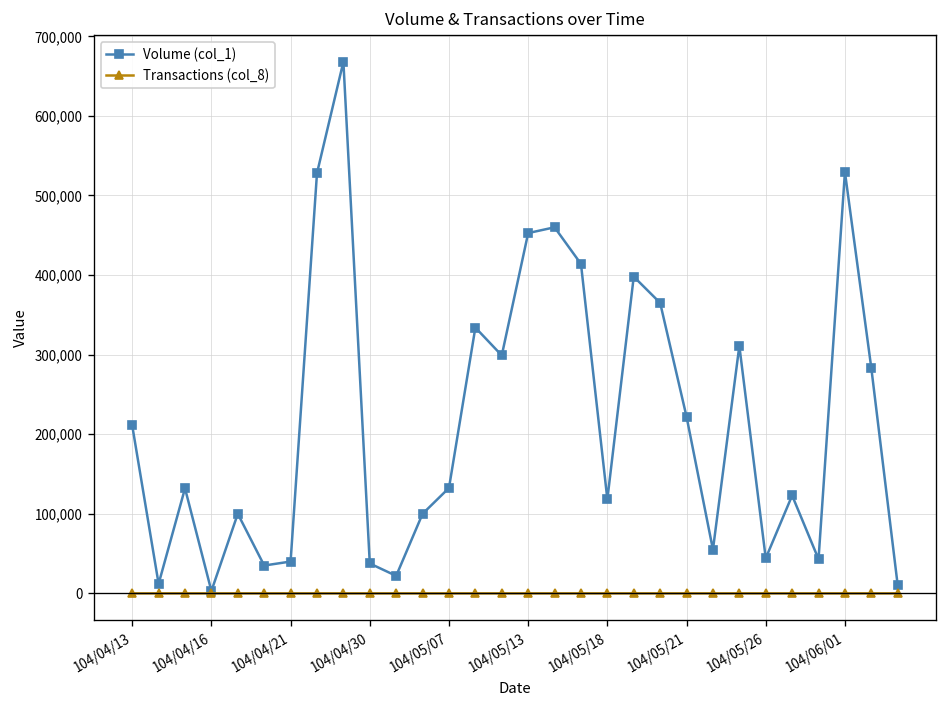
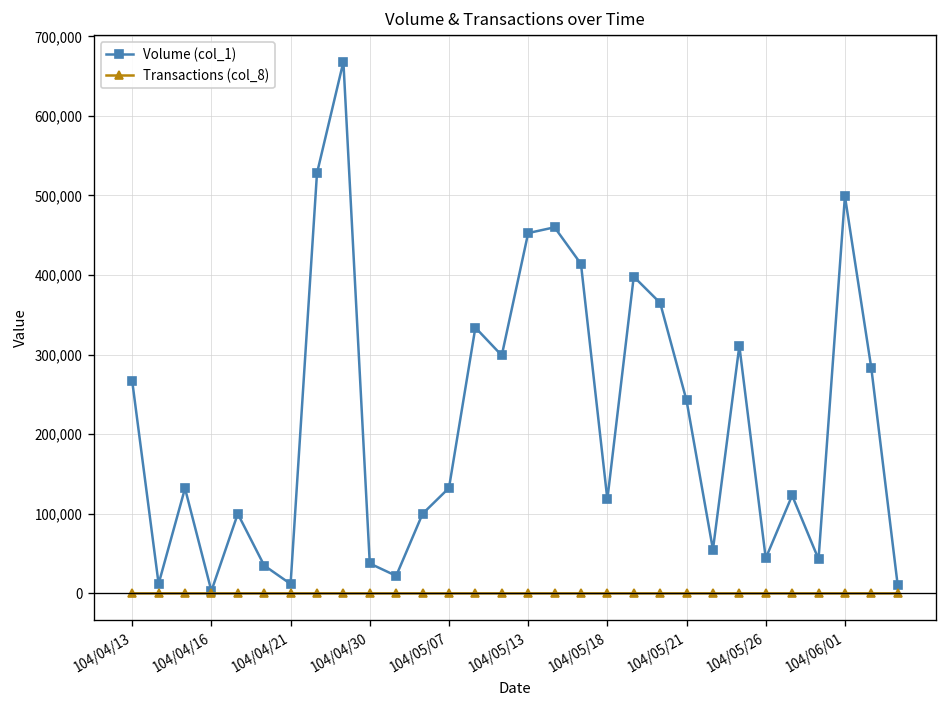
Volume (col_1), 104/04/13: 210,000 -> 270,000
Volume (col_1), 104/04/21: 40,000 -> 10,000
Volume (col_1), 104/05/21: 220,000 -> 240,000
Volume (col_1), 104/06/01: 530,000 -> 500,000
